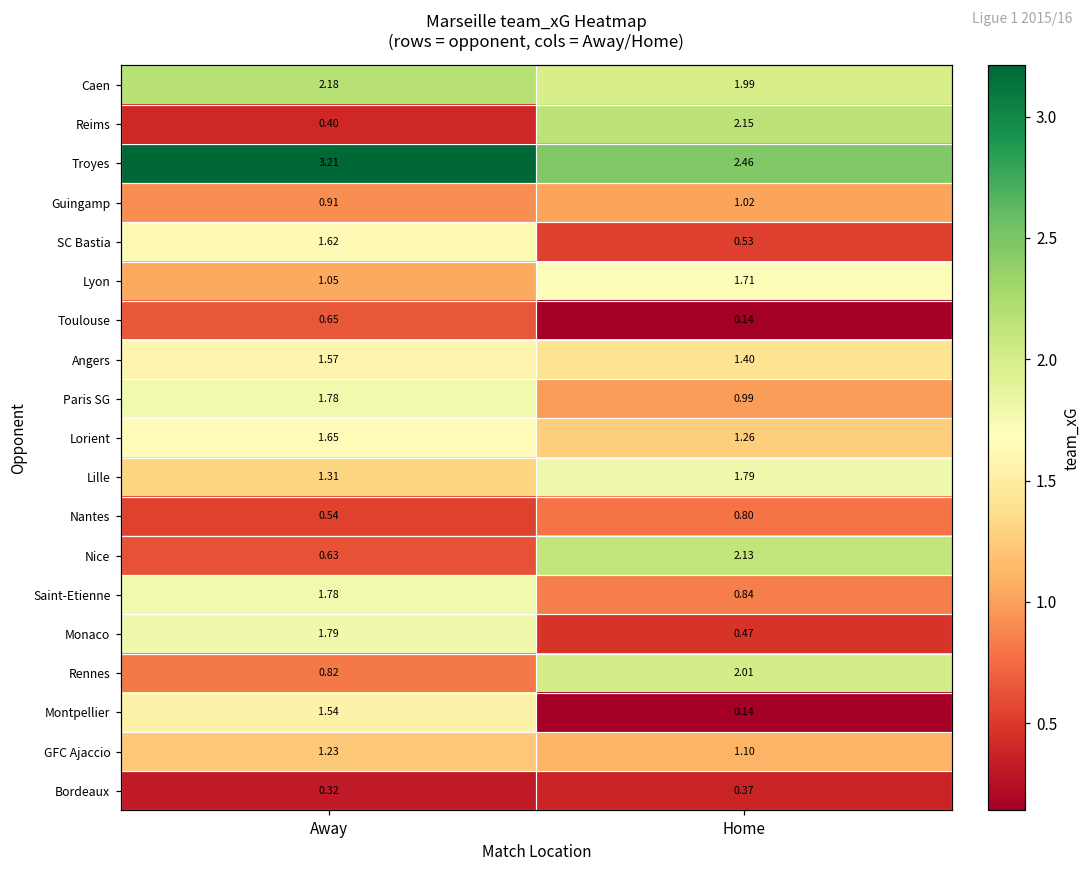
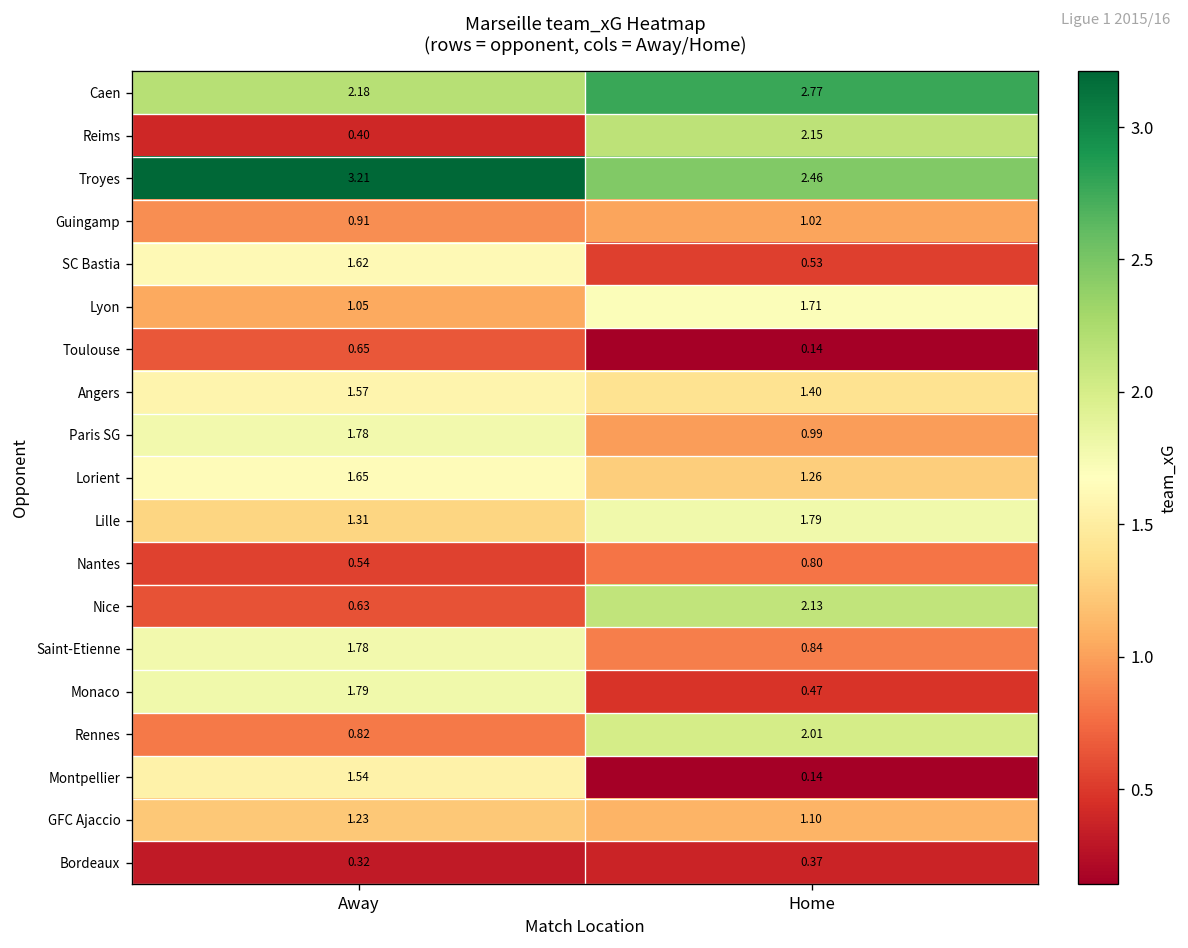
Caen, Home: 1.99 -> 2.77
